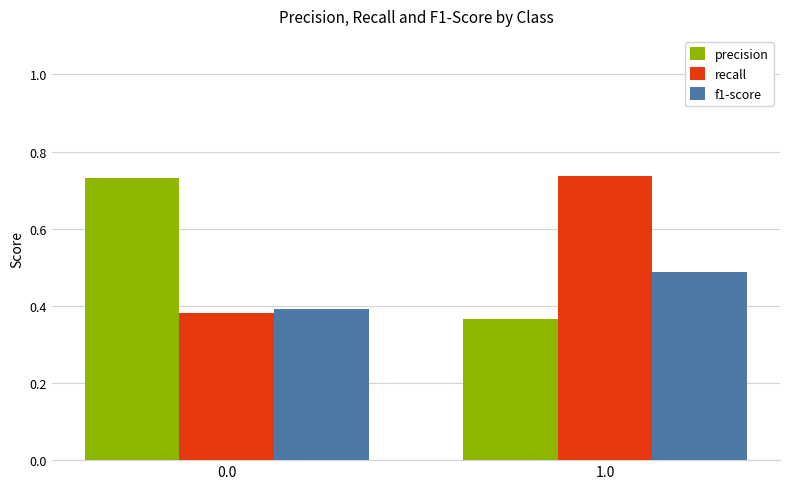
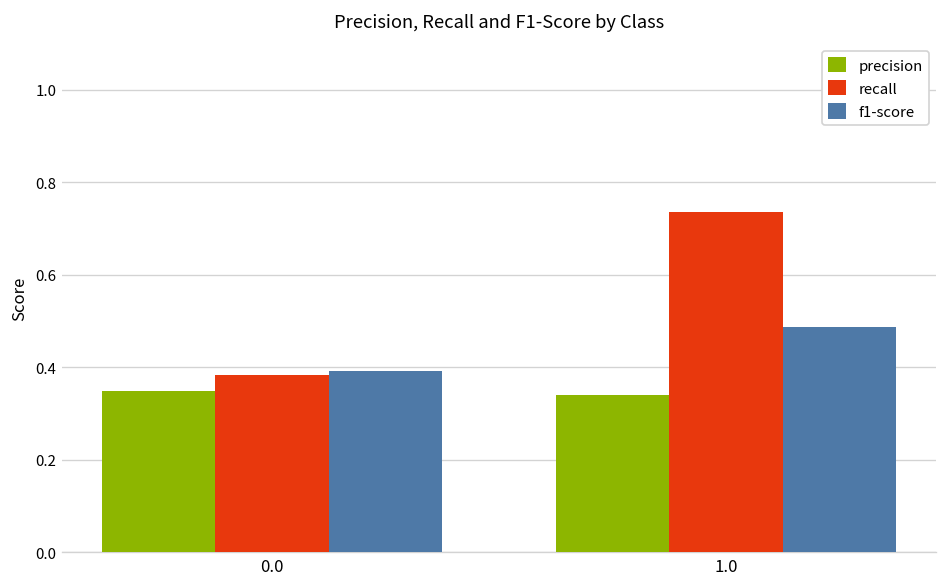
precision, 0.0: 0.73 -> 0.35
precision, 1.0: 0.36 -> 0.34
